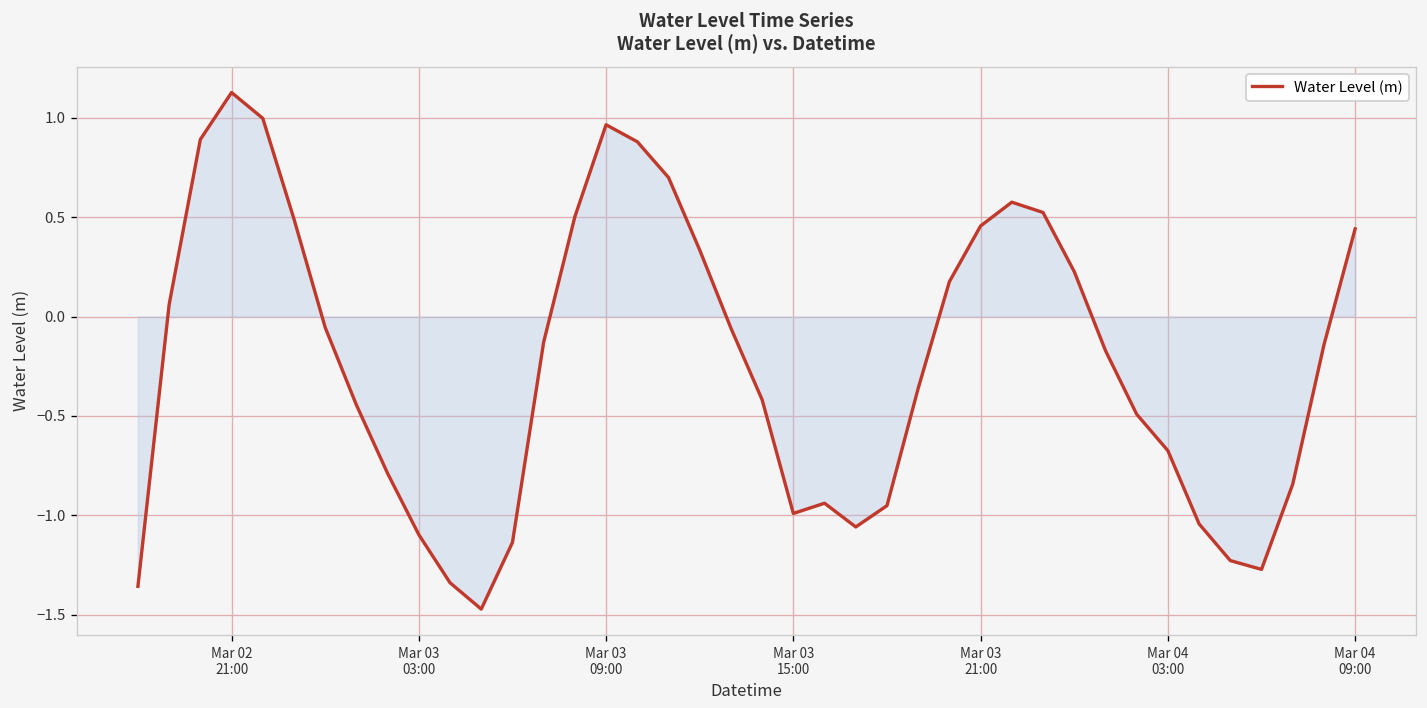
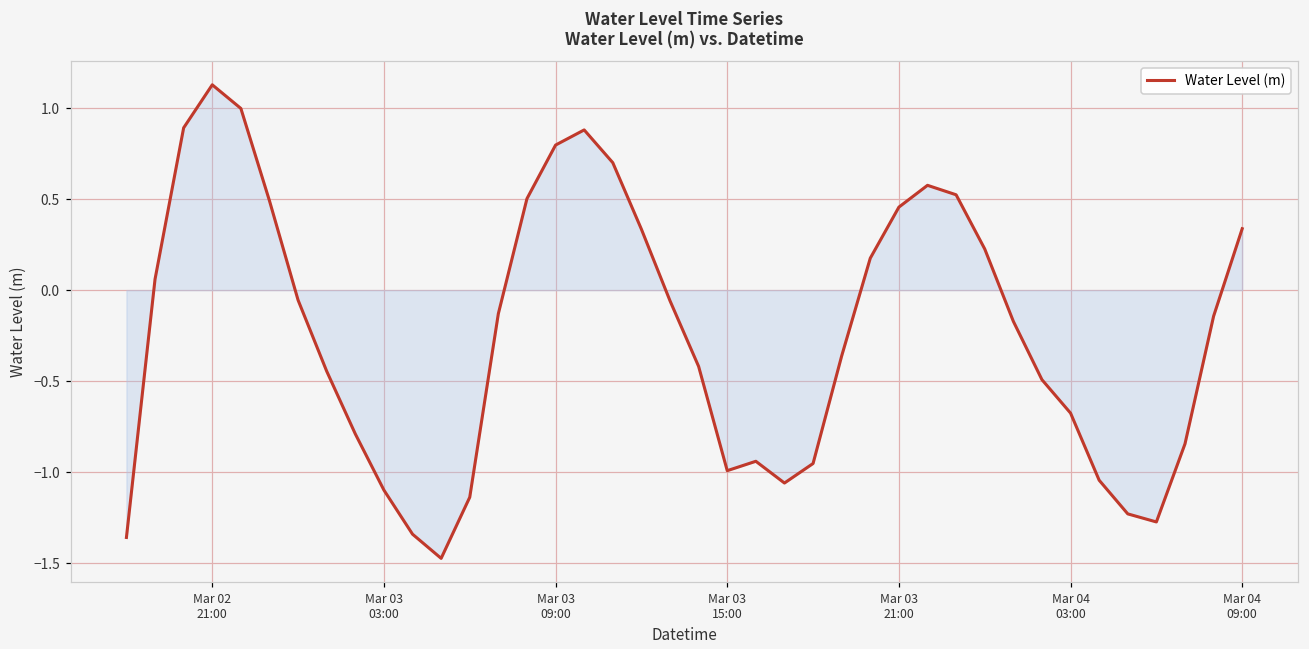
Water Level (m), Mar 03 09:00: 0.97 -> 0.80
Water Level (m), Mar 04 09:00: 0.44 -> 0.34
